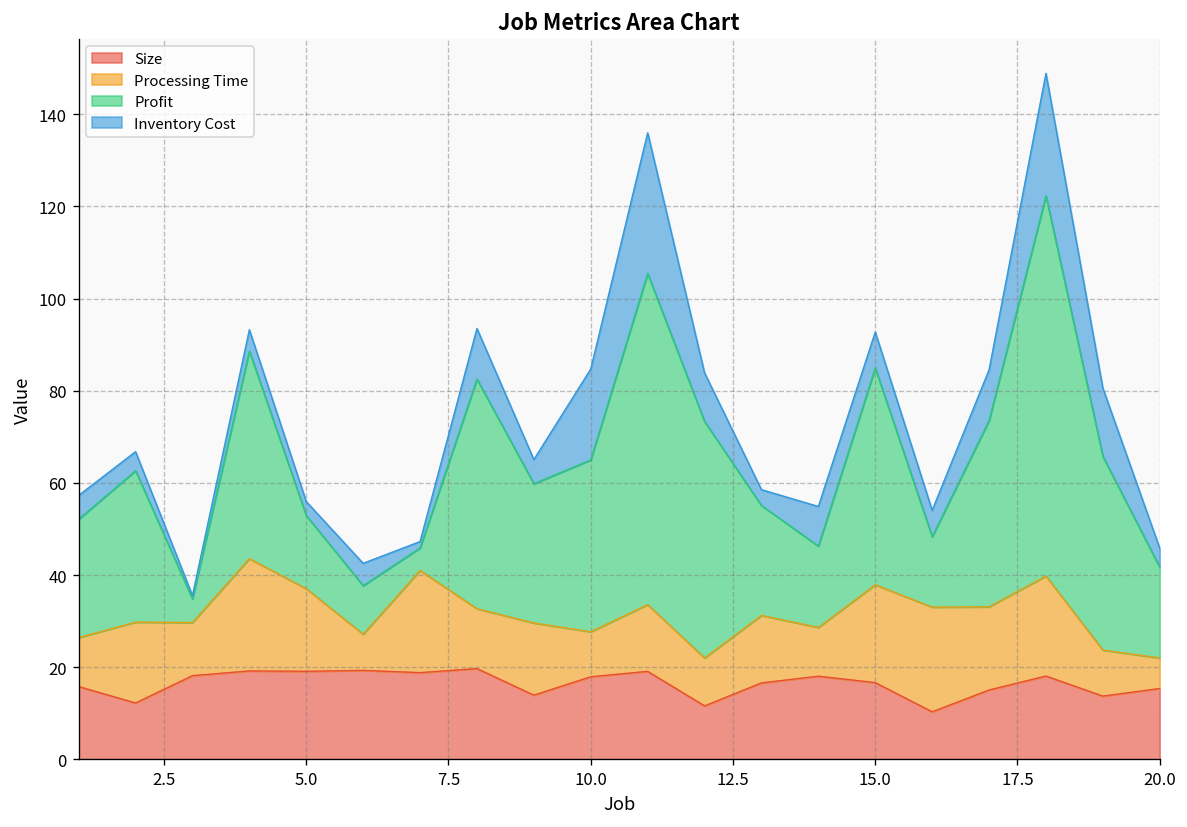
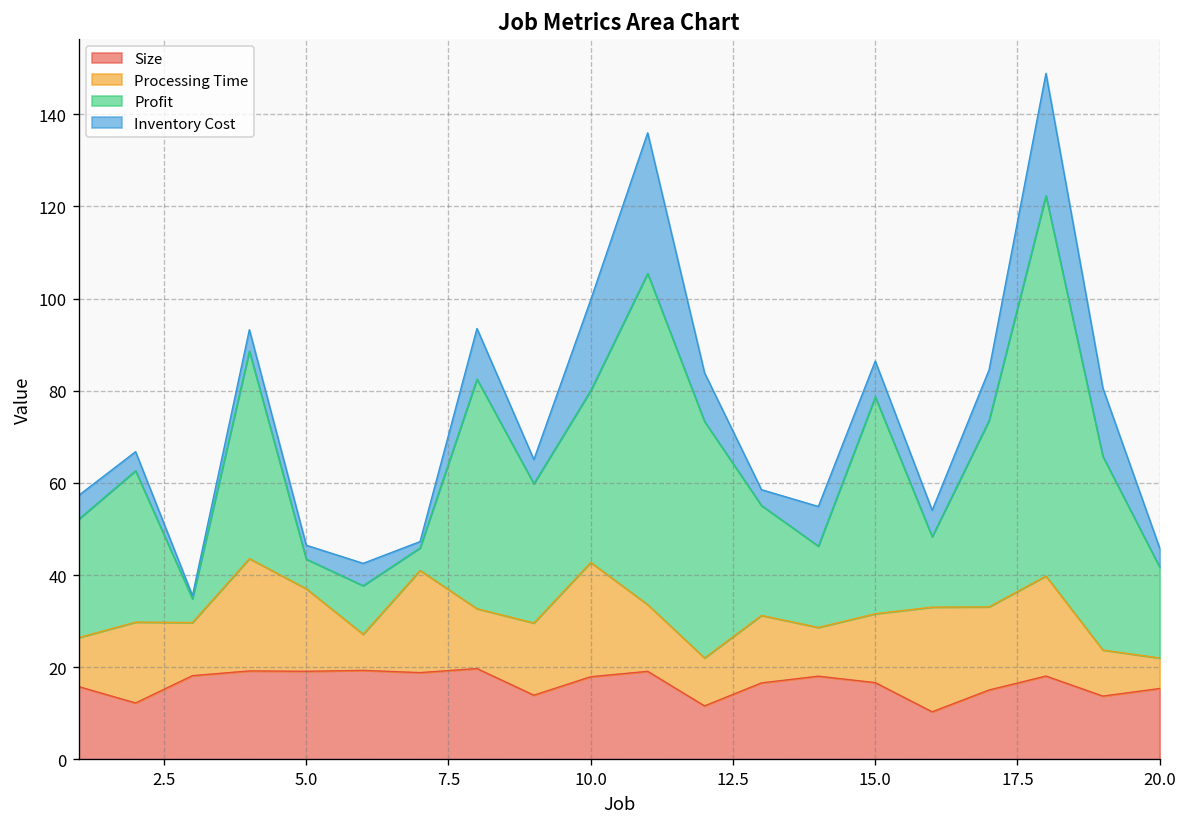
Profit, 5.0: 16 -> 6
Processing Time, 10.0: 10 -> 25
Processing Time, 15.0: 21 -> 15
